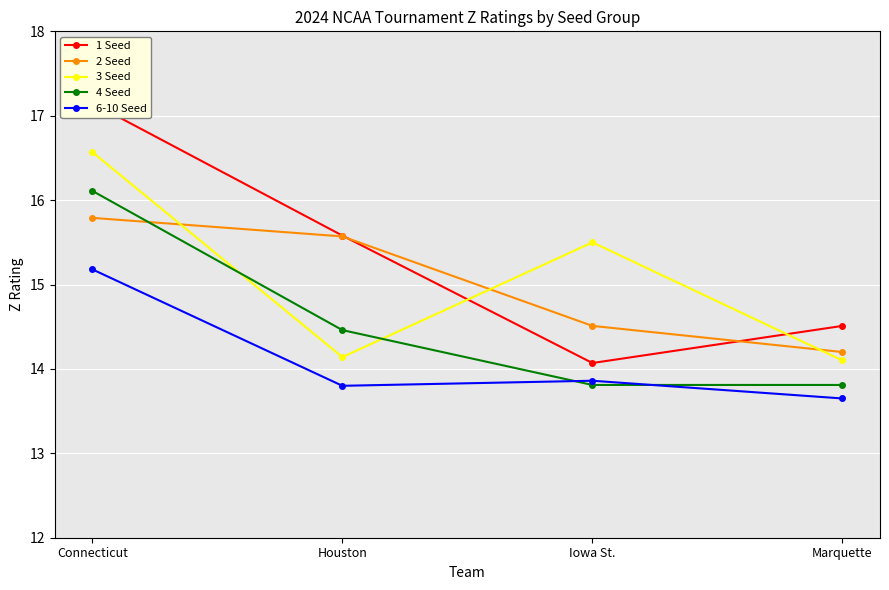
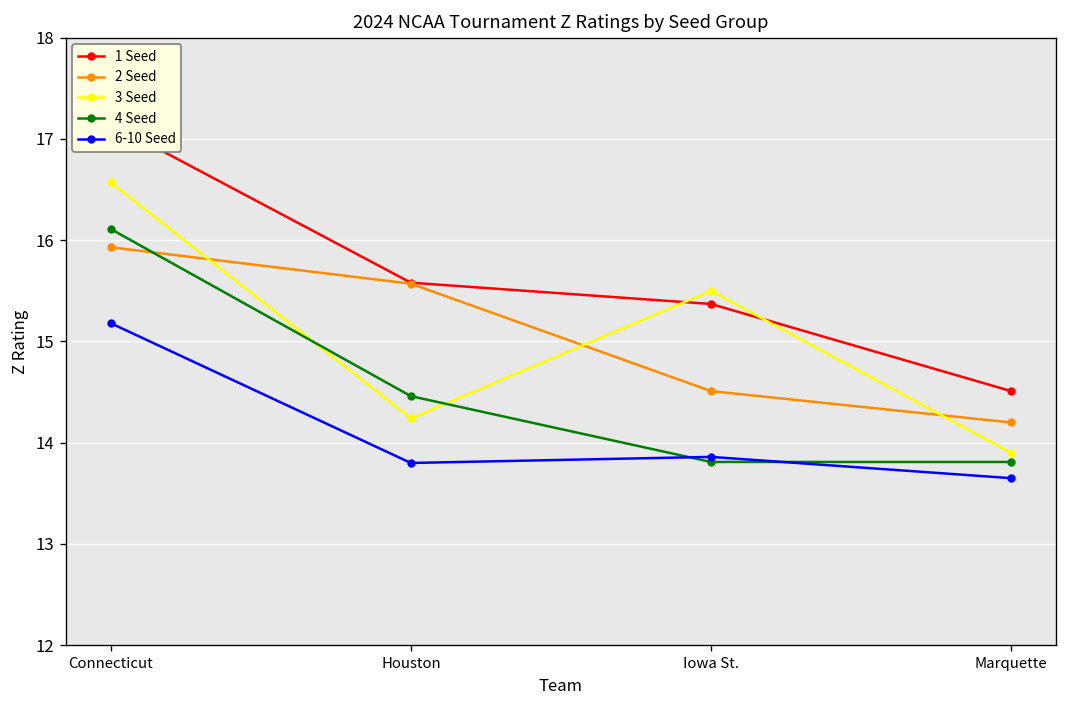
2 Seed, Connecticut: 15.8 -> 15.9
3 Seed, Houston: 14.1 -> 14.2
1 Seed, Iowa St.: 14.1 -> 15.4
3 Seed, Marquette: 14.1 -> 13.9
